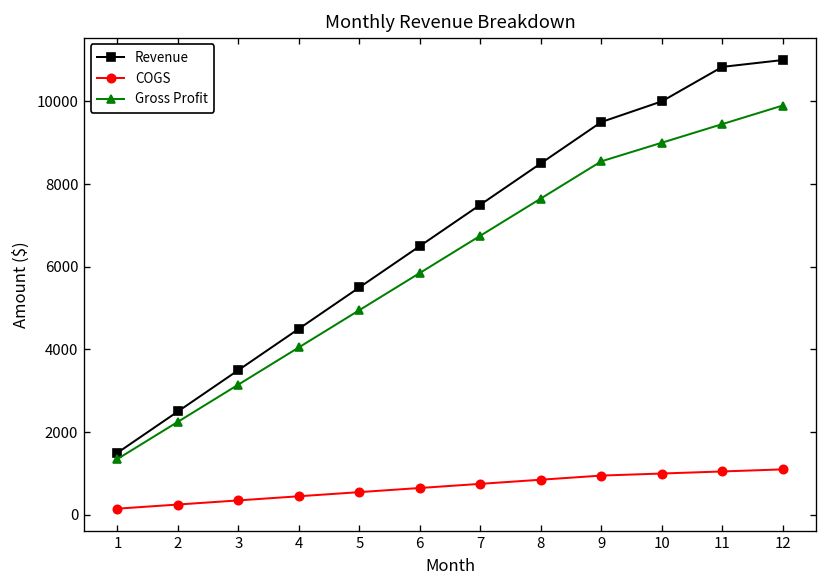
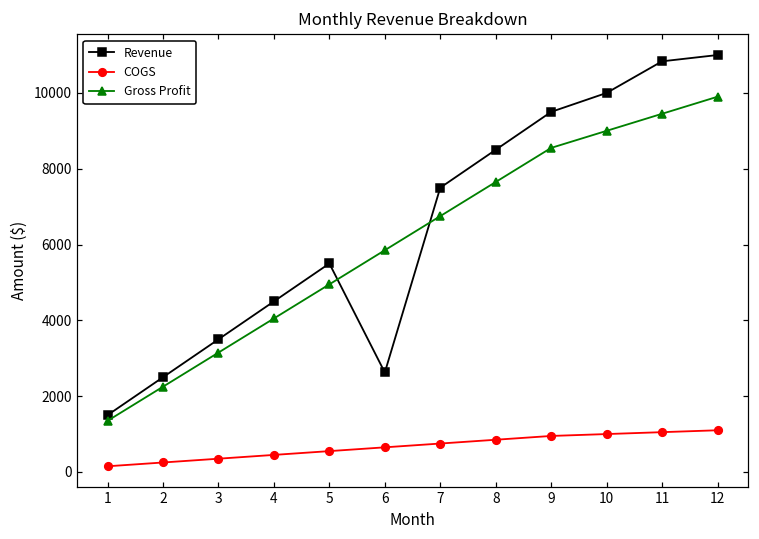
Revenue, 6: 6500 -> 2600
